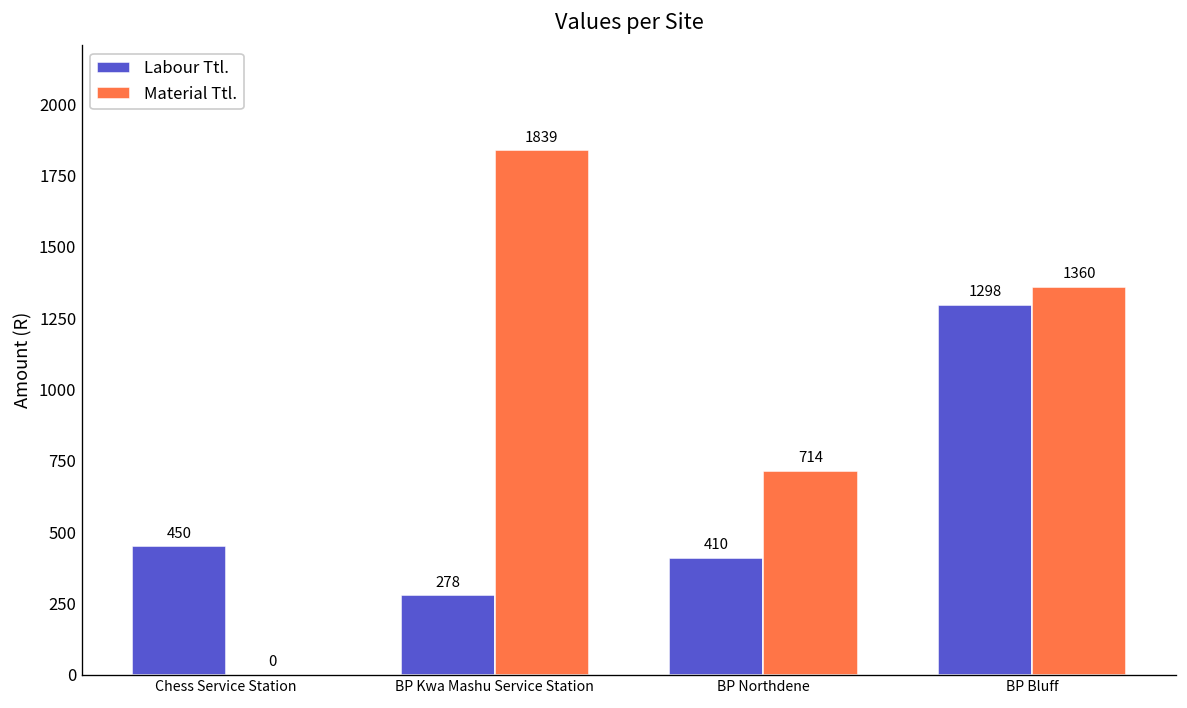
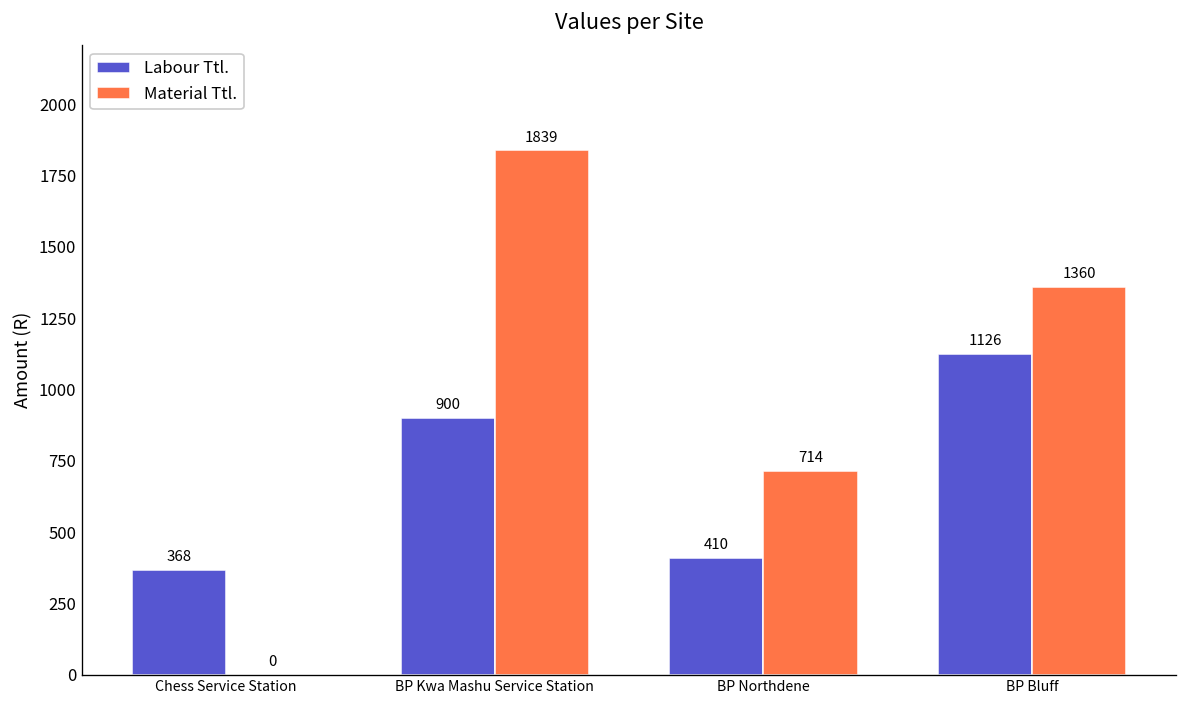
Labour Ttl., Chess Service Station: 450 -> 368
Labour Ttl., BP Kwa Mashu Service Station: 278 -> 900
Labour Ttl., BP Bluff: 1298 -> 1126
